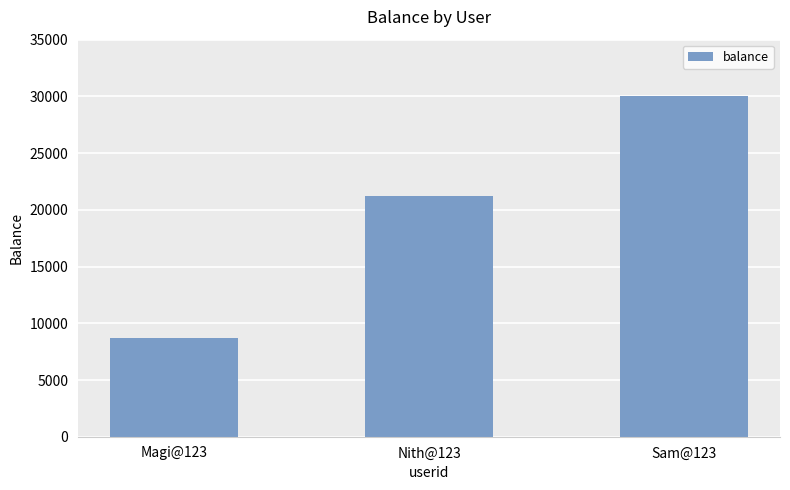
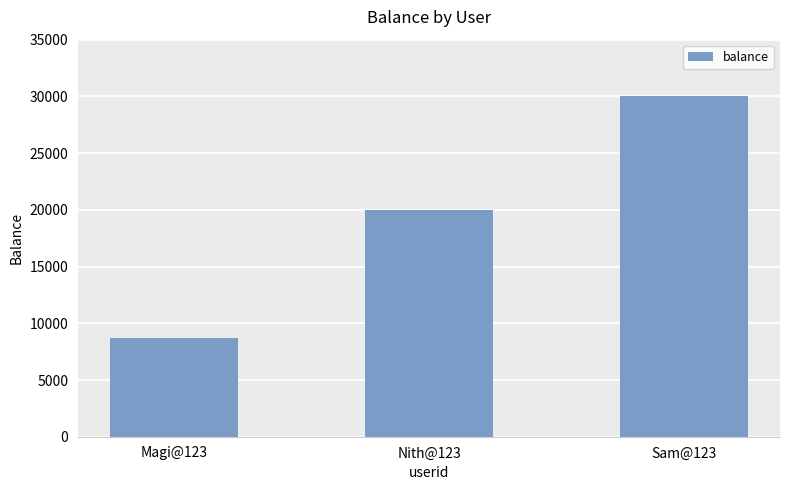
Nith@123: 21200 -> 20000
